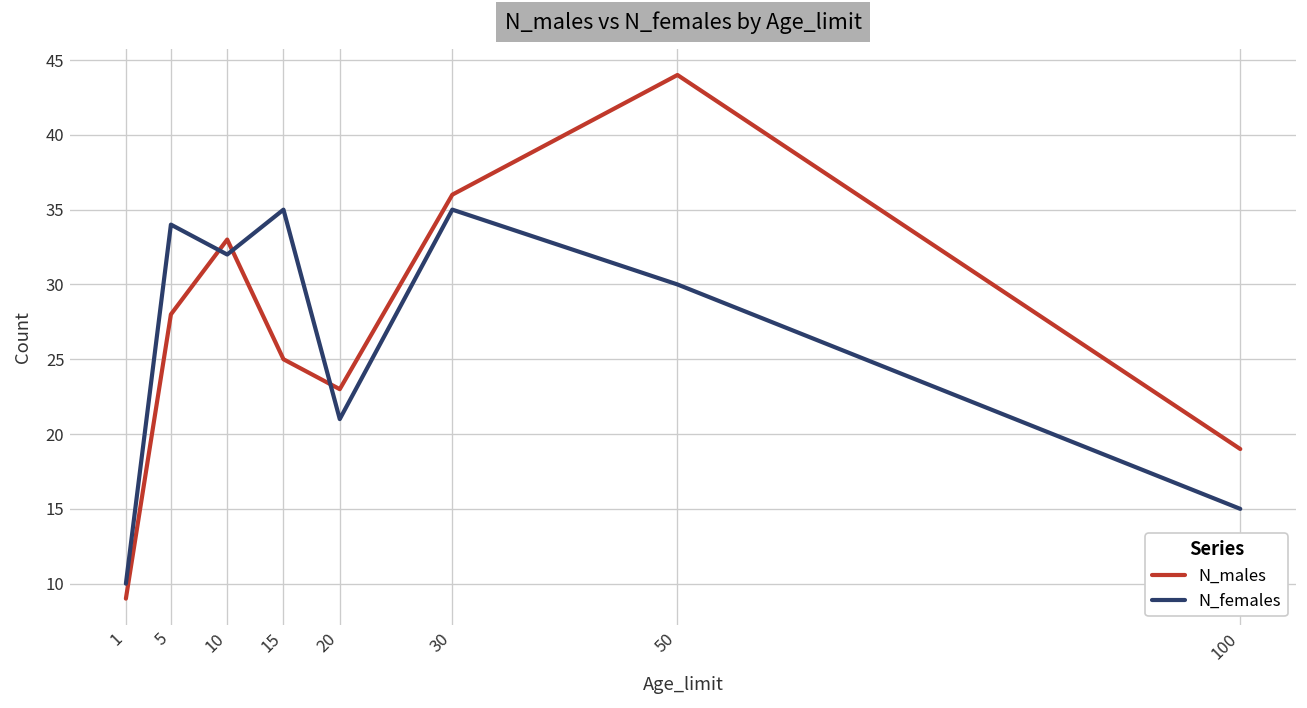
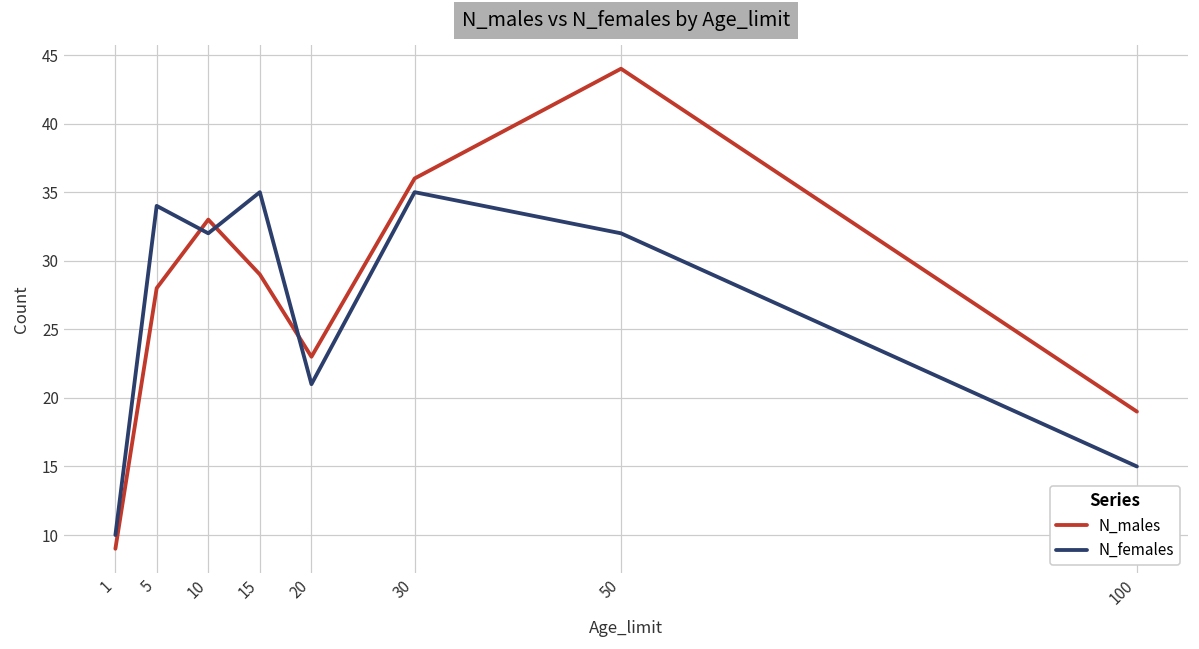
N_males, 15: 25 -> 29
N_females, 50: 30 -> 32
